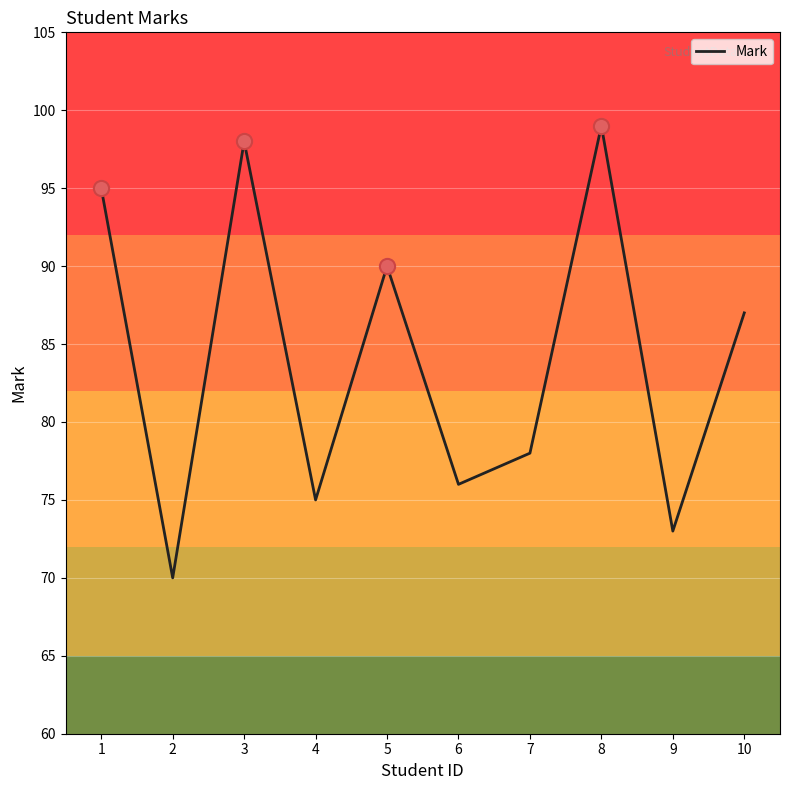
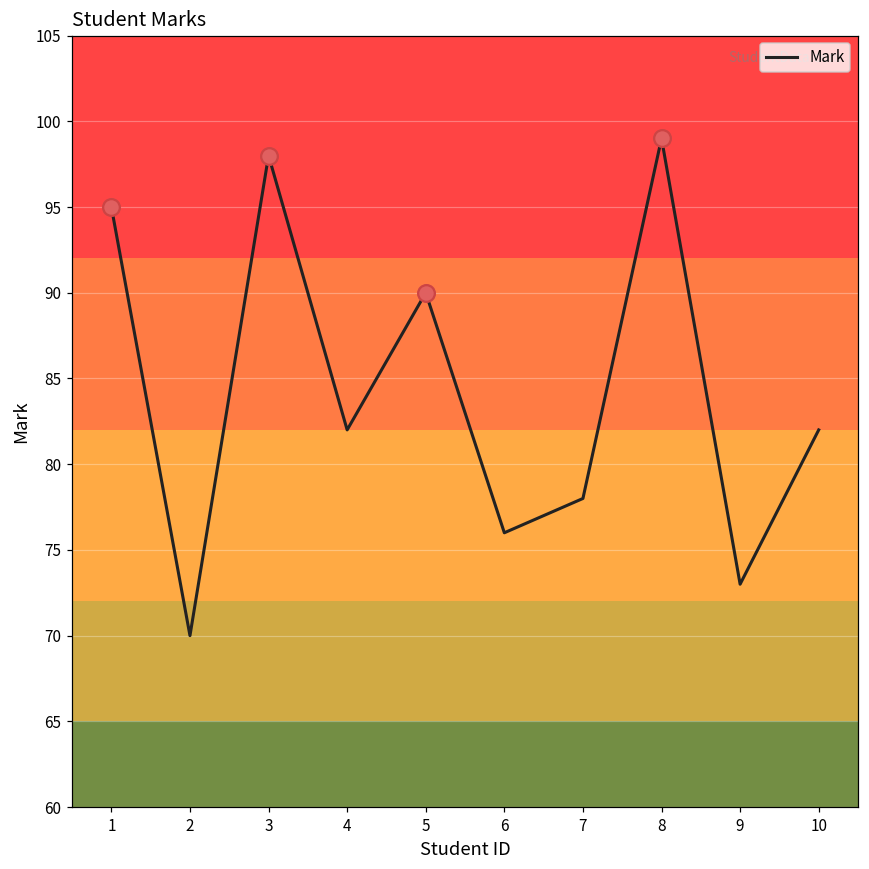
Mark, 4: 75 -> 82
Mark, 10: 87 -> 82
